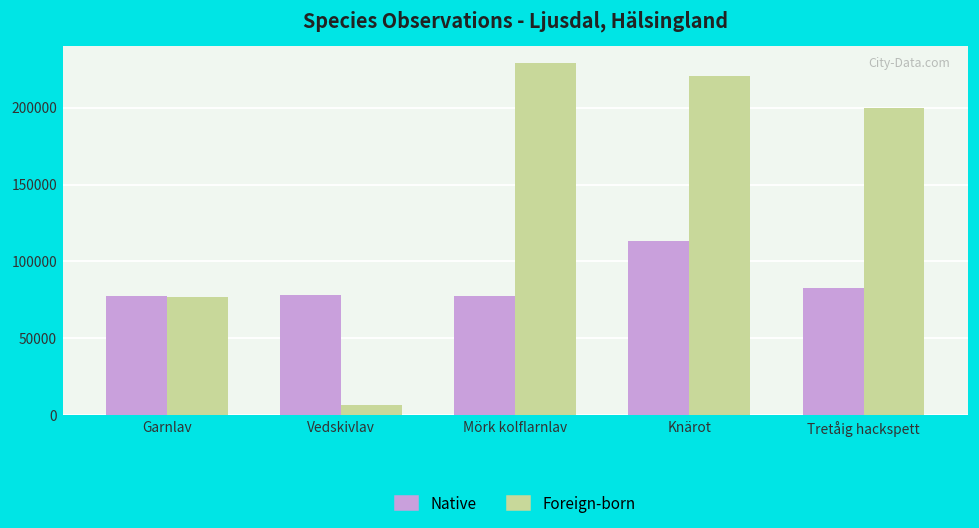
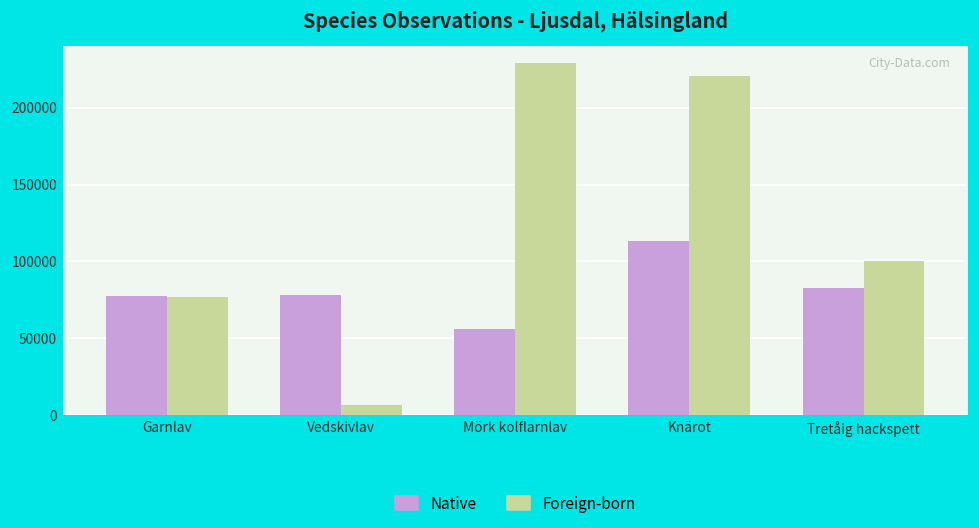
Native, Mörk kolflarnlav: 77000 -> 56000
Foreign-born, Tretåig hackspett: 200000 -> 100000
